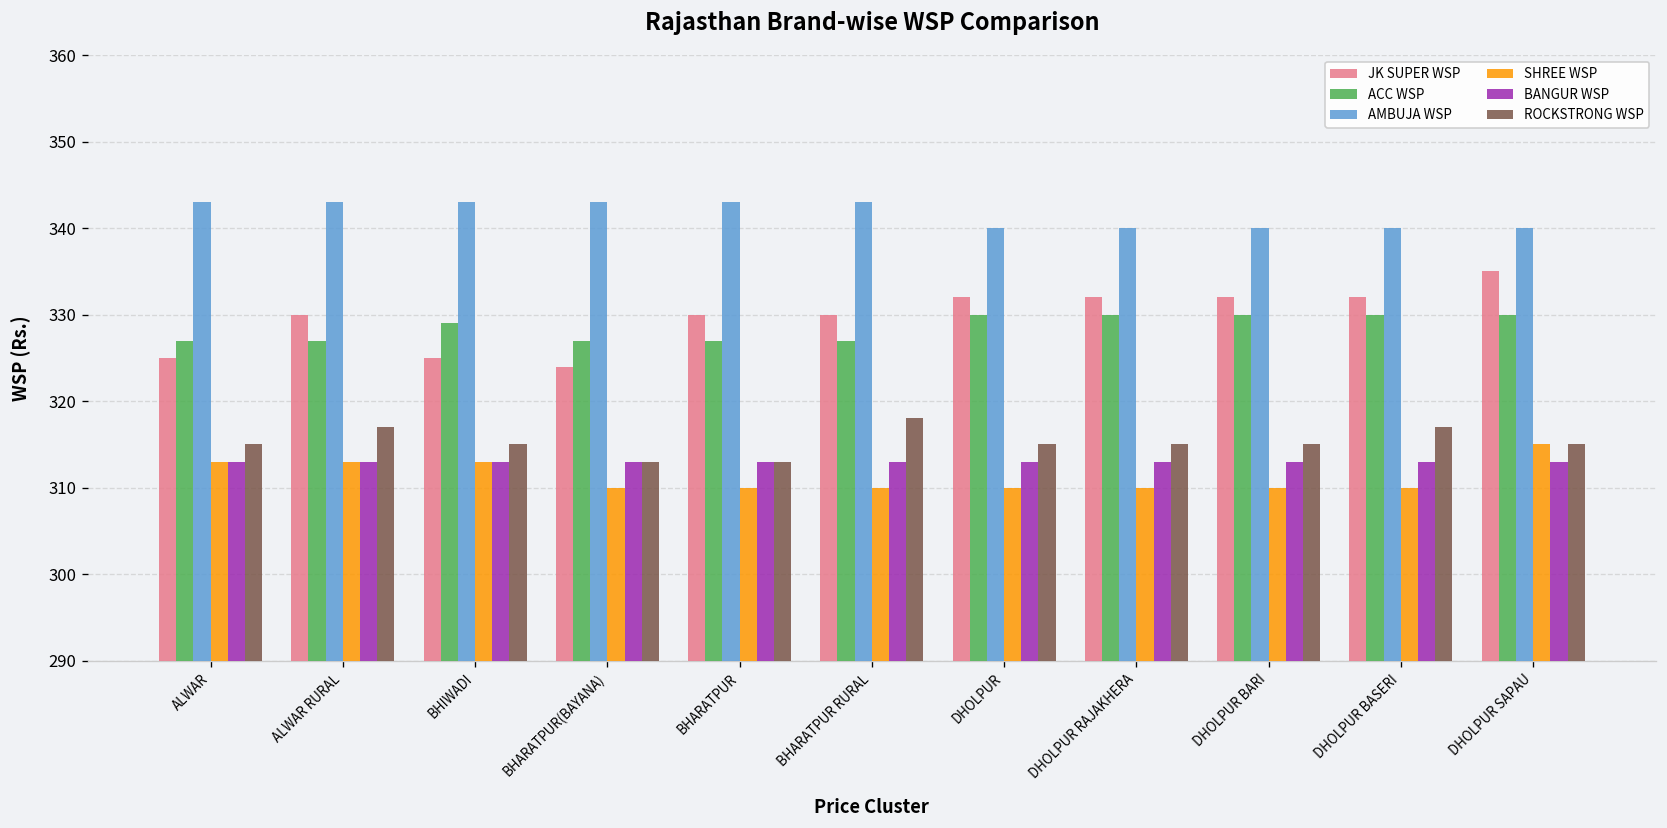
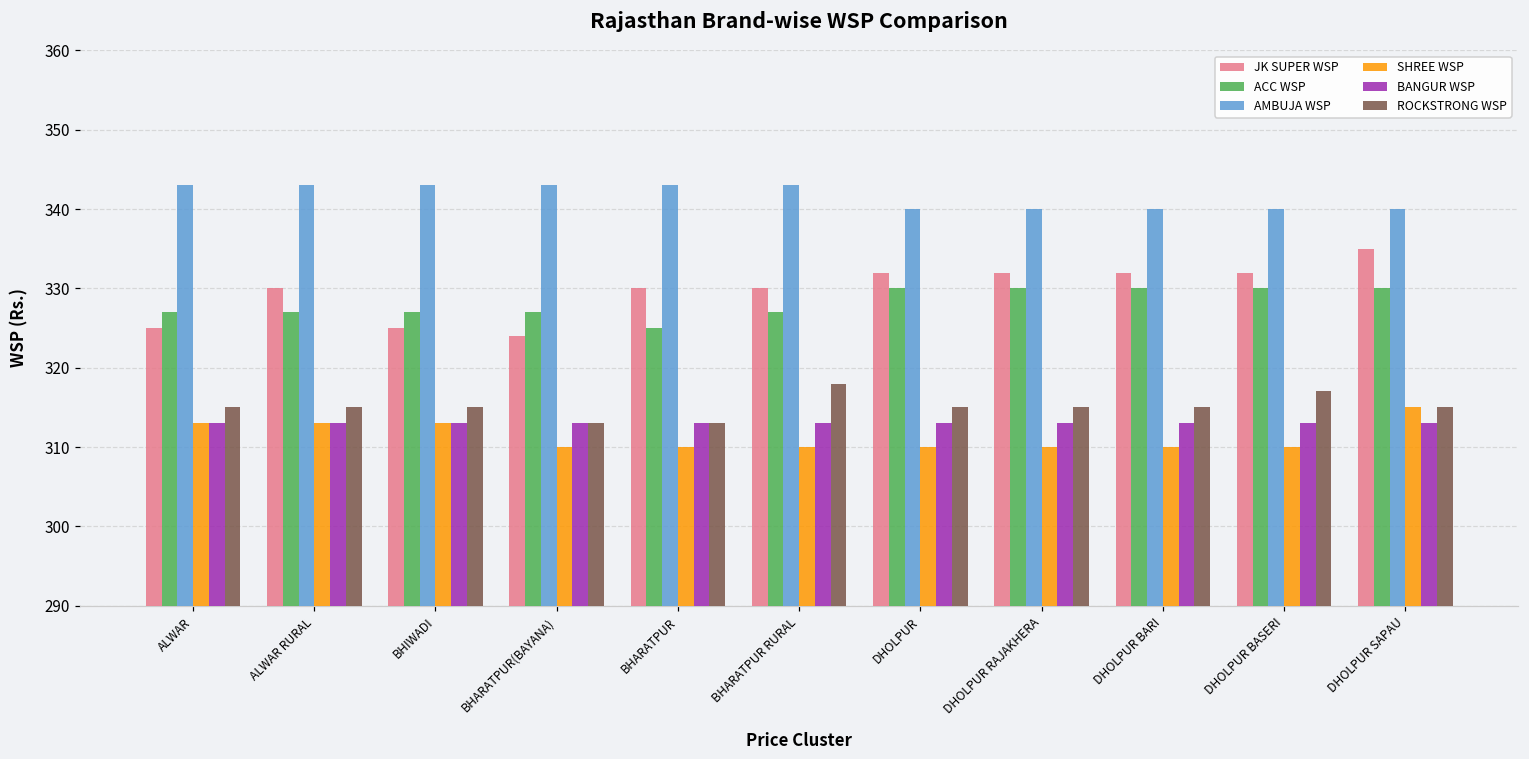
ROCKSTRONG WSP, ALWAR RURAL: 317 -> 315
ACC WSP, BHIWADI: 329 -> 327
ACC WSP, BHARATPUR: 327 -> 325
